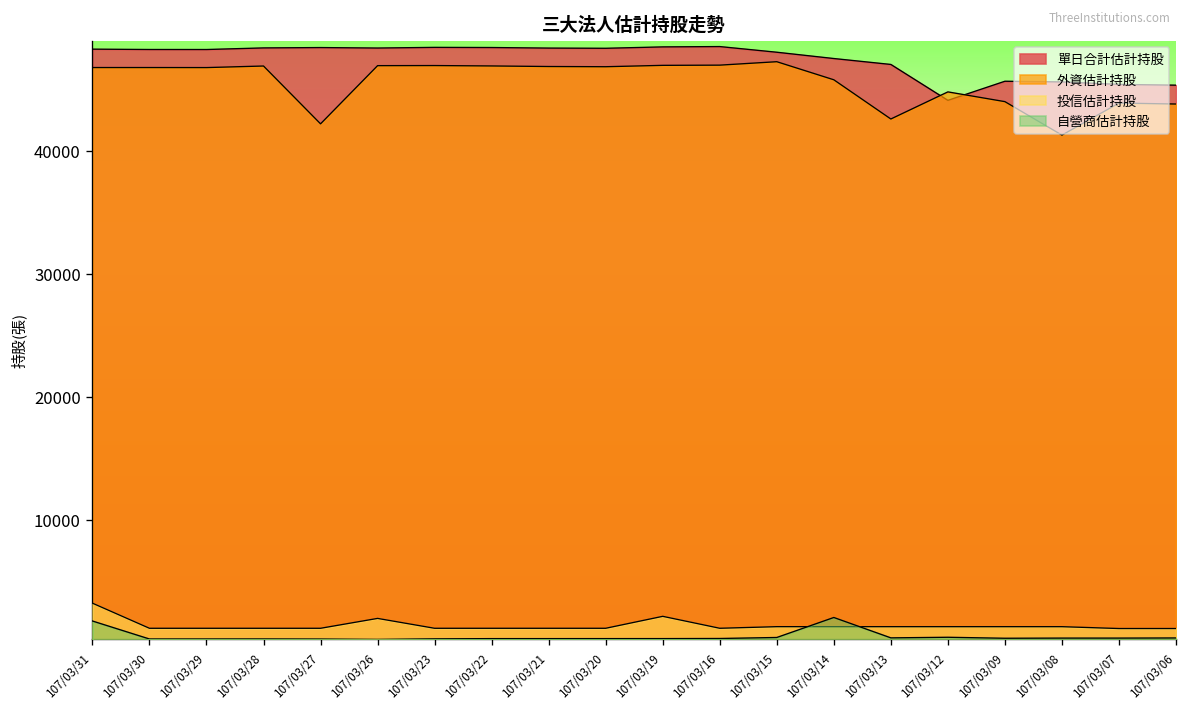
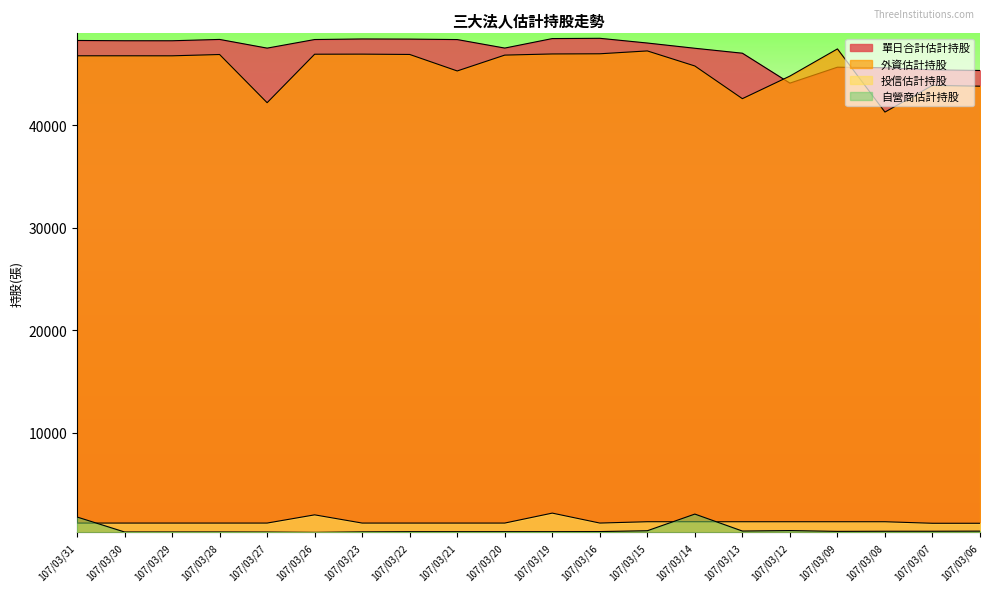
投信估計持股, 107/03/31: 3200 -> 1200
單日合計估計持股, 107/03/27: 48400 -> 47500
外資估計持股, 107/03/21: 46900 -> 45300
單日合計估計持股, 107/03/20: 48400 -> 47500
外資估計持股, 107/03/09: 44000 -> 47500
